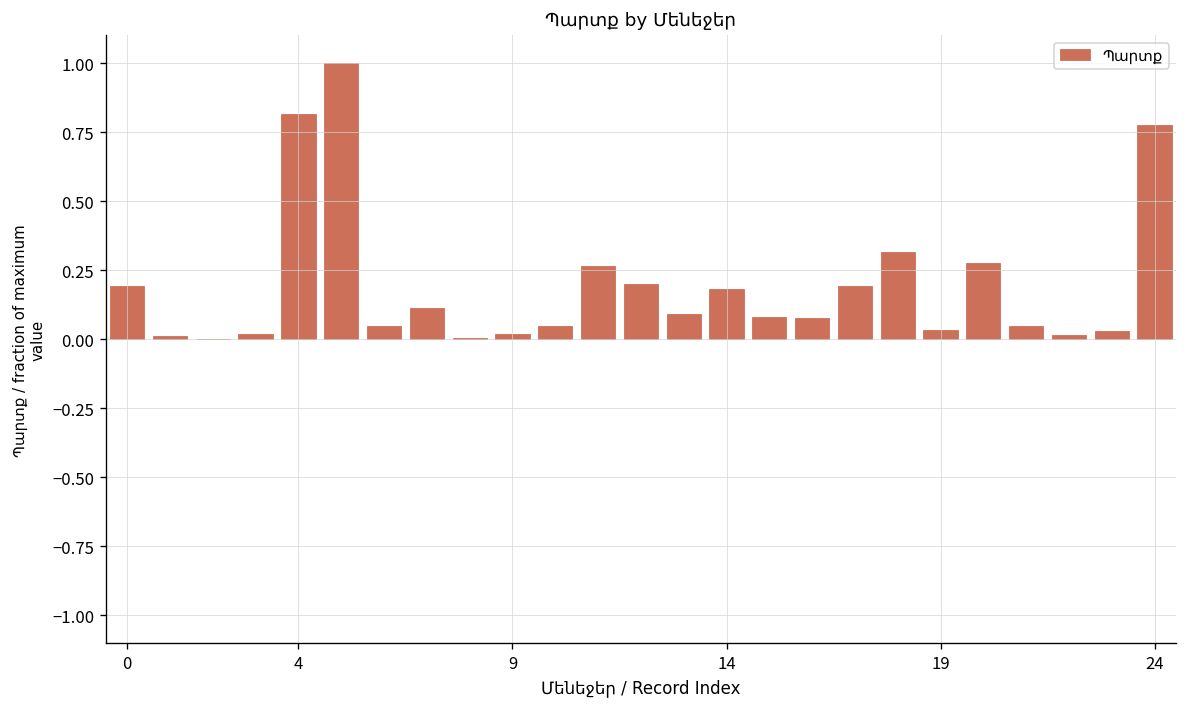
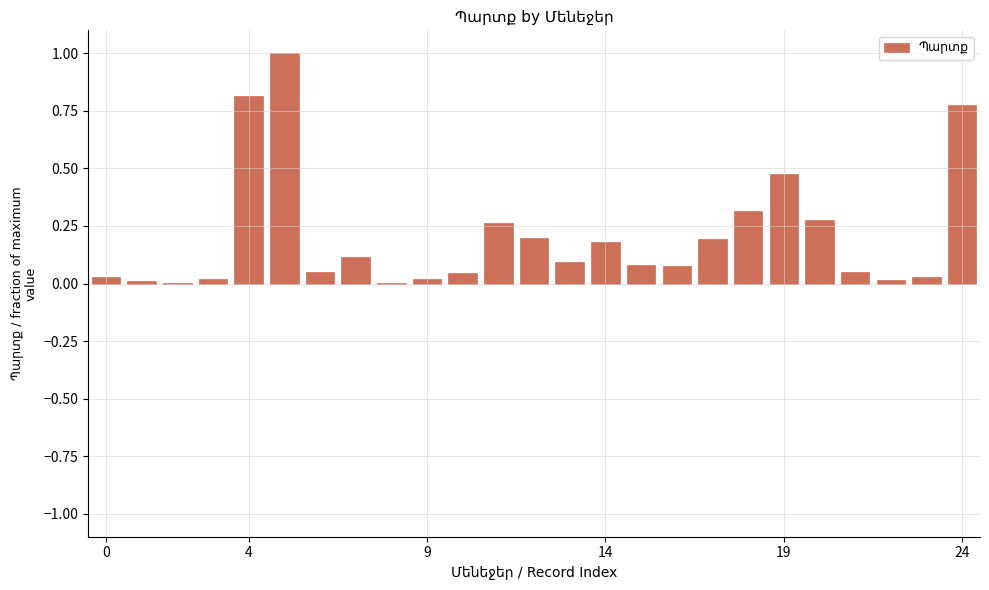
0: 0.19 -> 0.03
19: 0.03 -> 0.48
